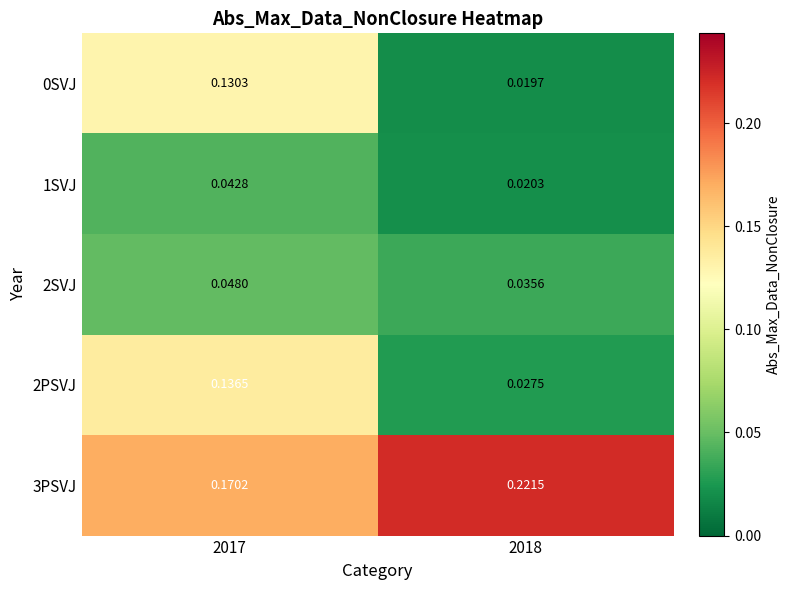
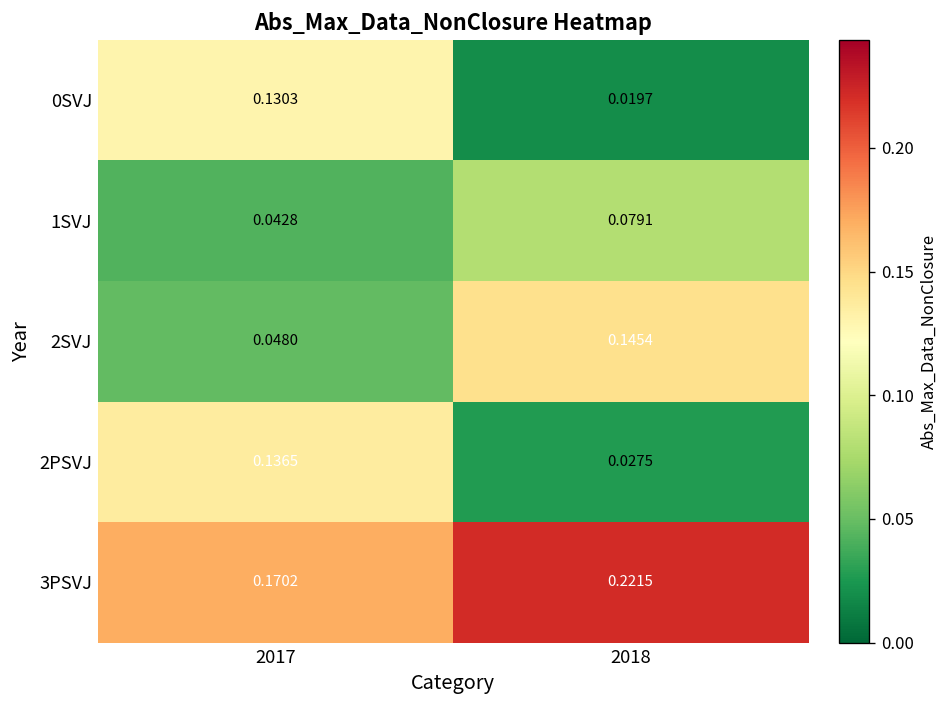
1SVJ, 2018: 0.0203 -> 0.0791
2SVJ, 2018: 0.0356 -> 0.1454
